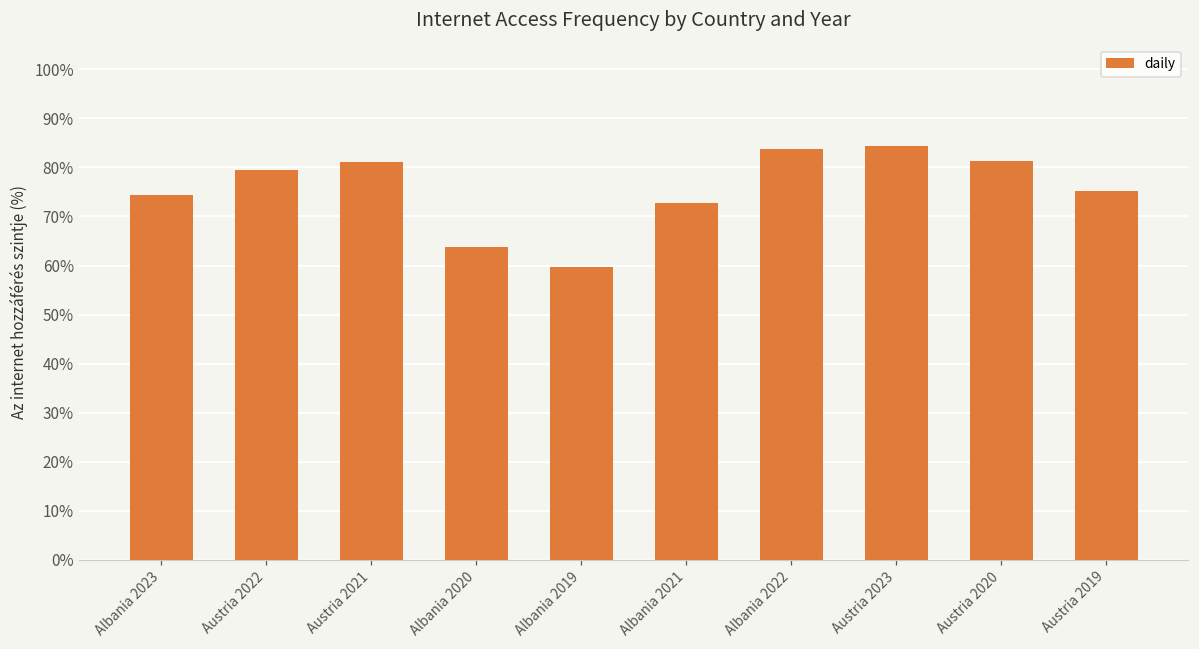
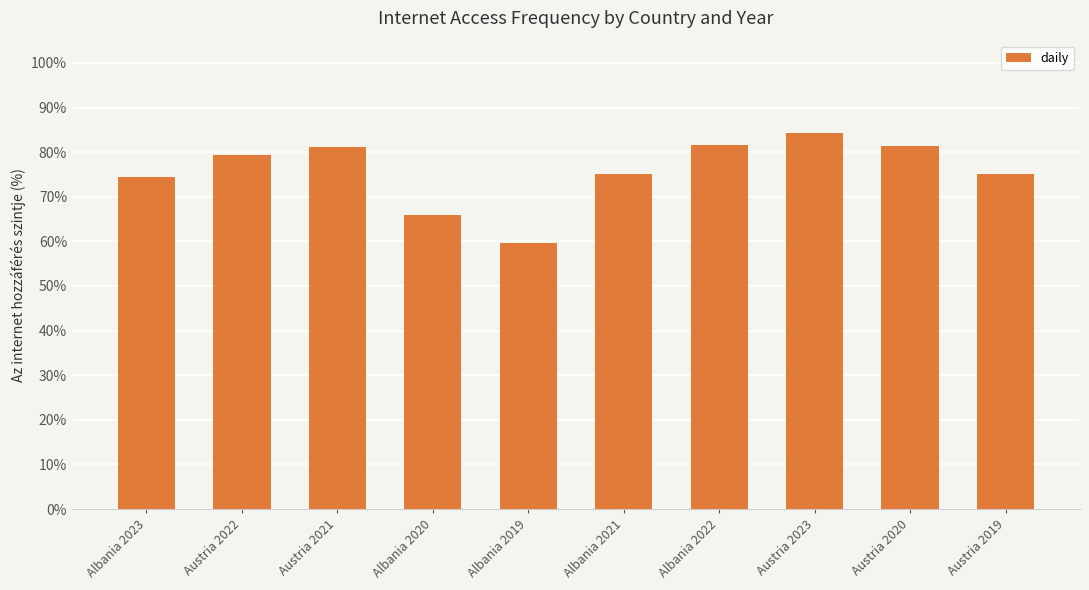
Albania 2020: 64% -> 66%
Albania 2021: 73% -> 75%
Albania 2022: 84% -> 82%
